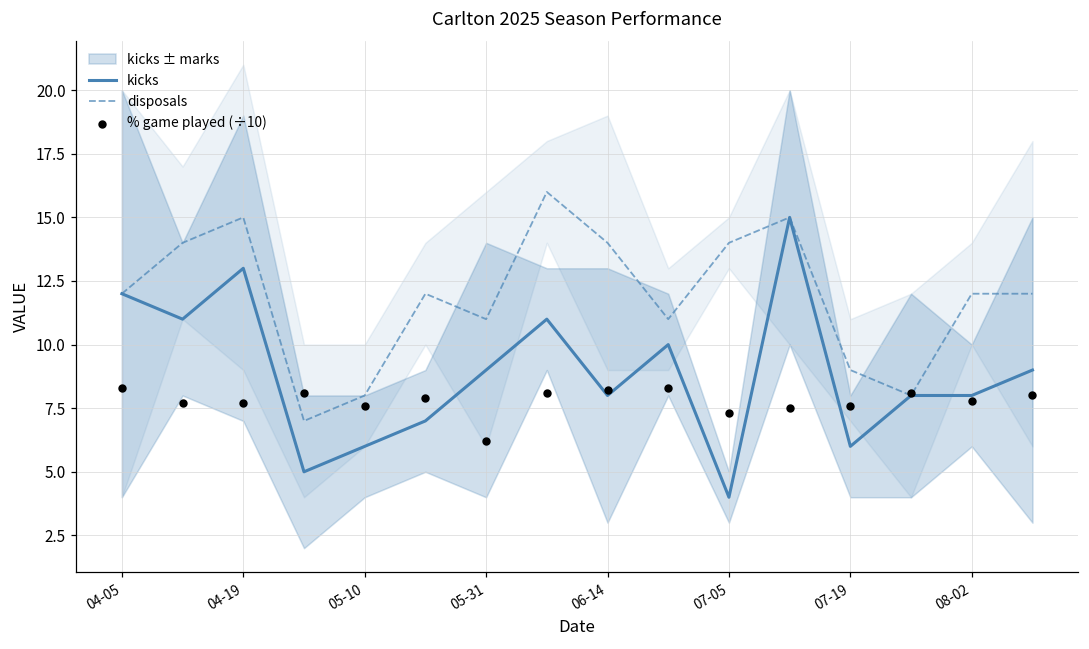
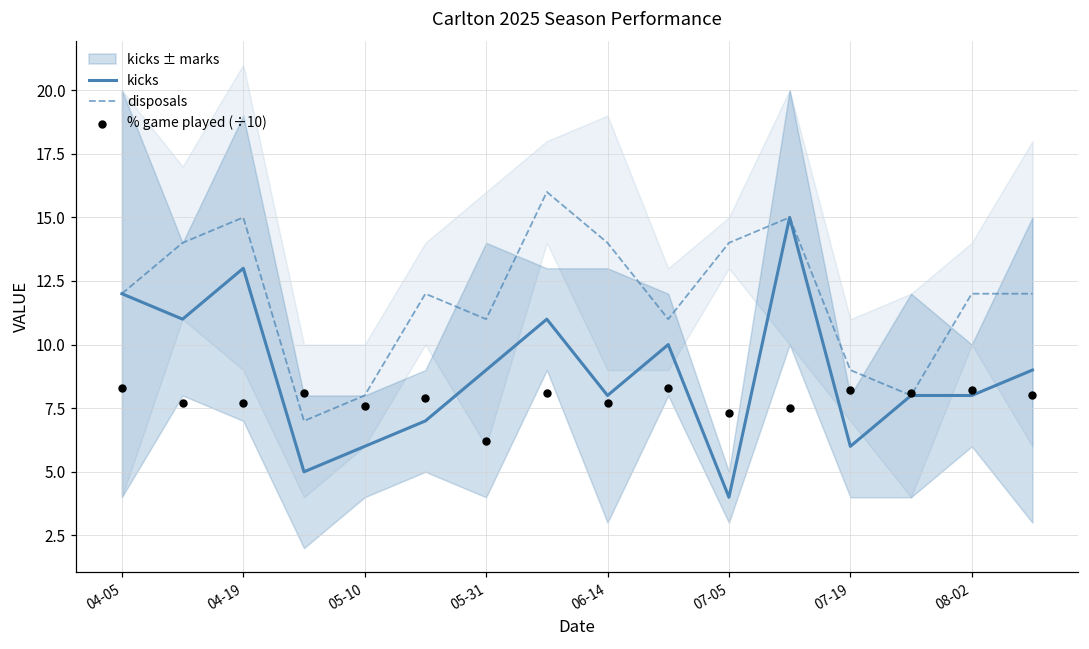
% game played (÷10), 06-14: 8.2 -> 7.7
% game played (÷10), 07-19: 7.6 -> 8.2
% game played (÷10), 08-02: 7.8 -> 8.2
